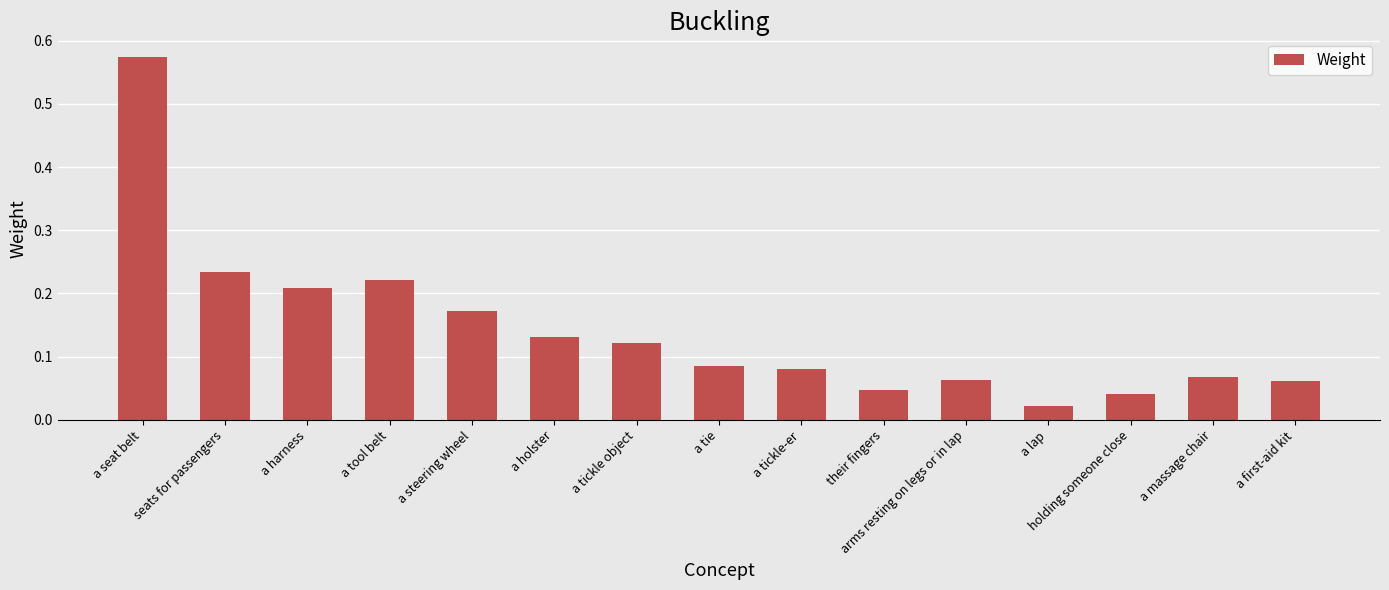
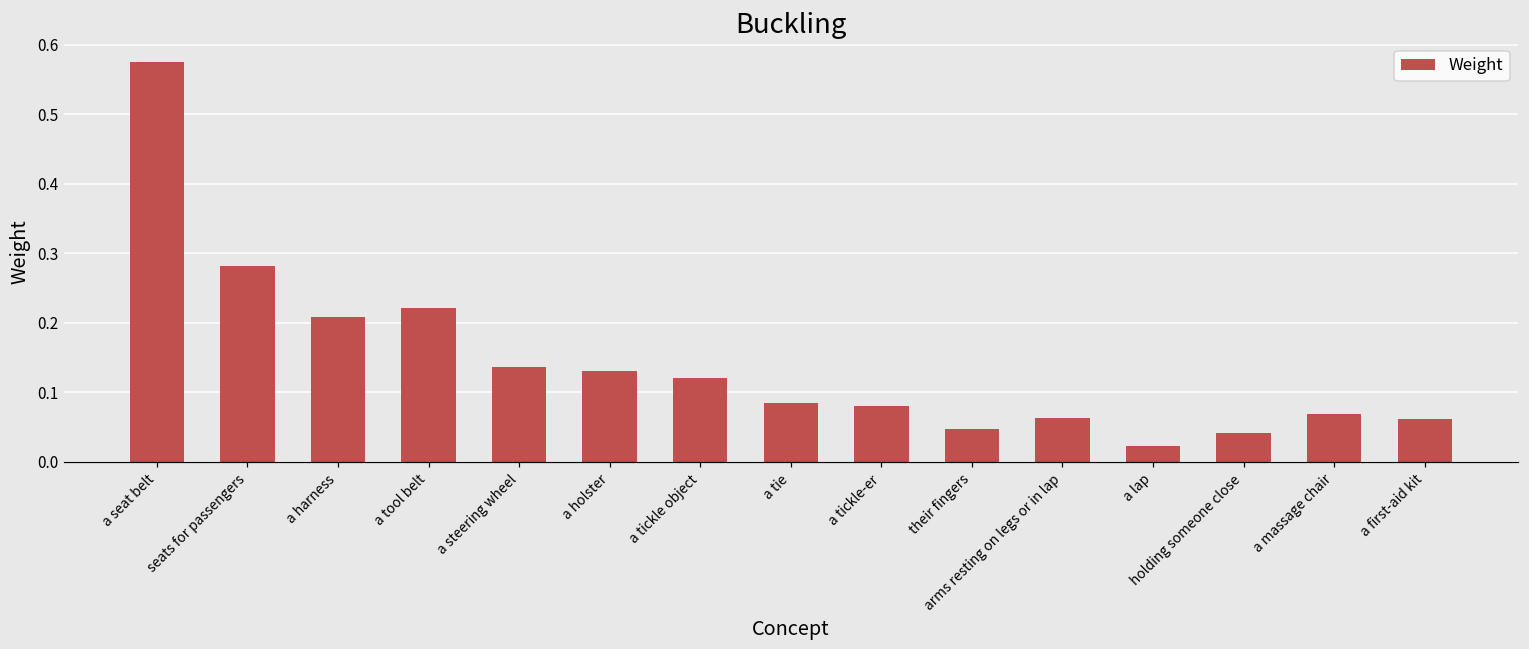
seats for passengers: 0.23 -> 0.28
a steering wheel: 0.17 -> 0.14
